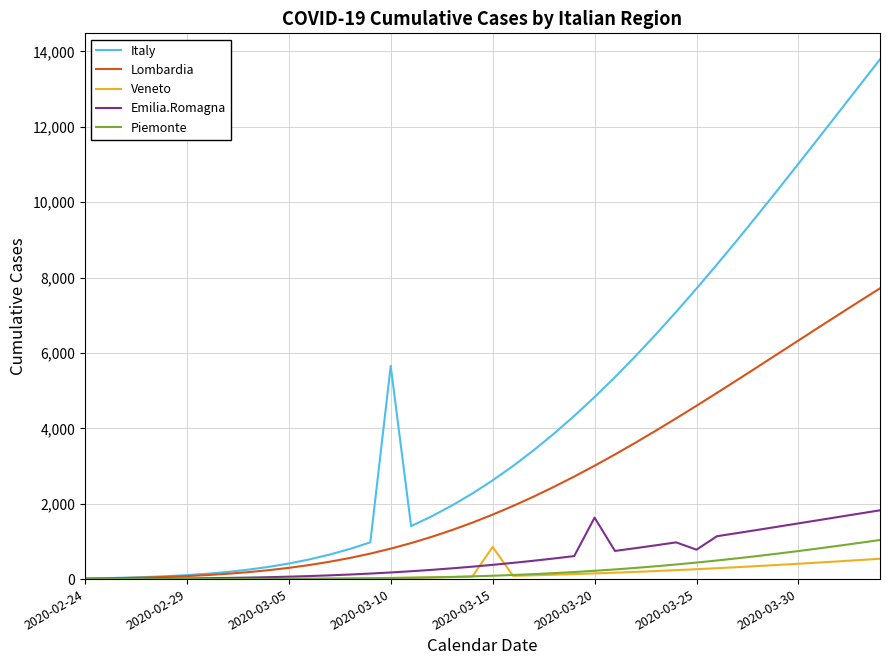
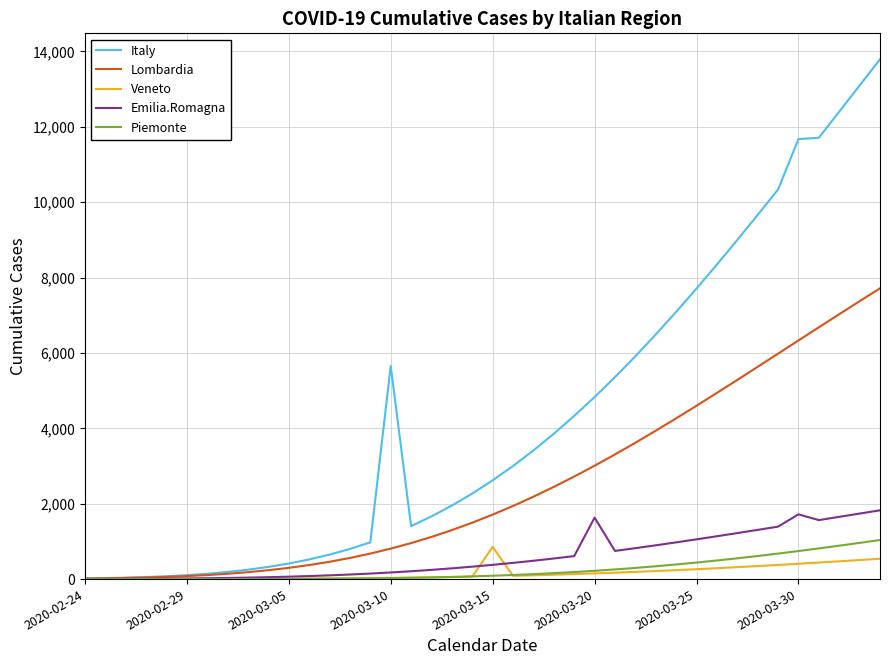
Emilia.Romagna, 2020-03-25: 800 -> 1,100
Italy, 2020-03-30: 11,000 -> 11,700
Emilia.Romagna, 2020-03-30: 1,500 -> 1,700
